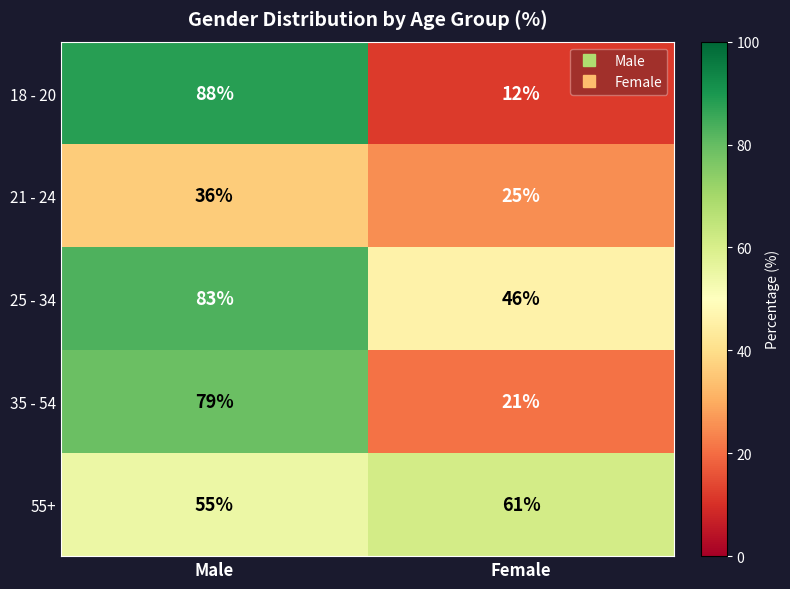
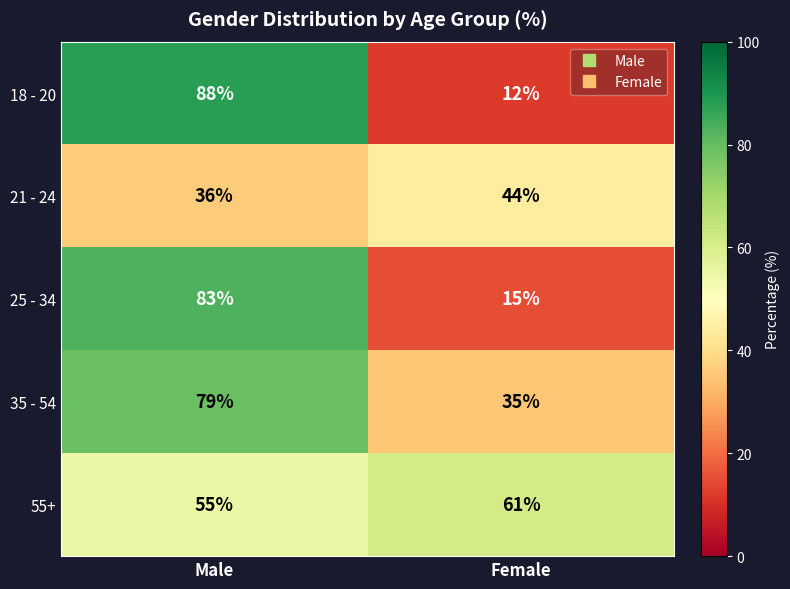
21 - 24, Female: 25% -> 44%
25 - 34, Female: 46% -> 15%
35 - 54, Female: 21% -> 35%
